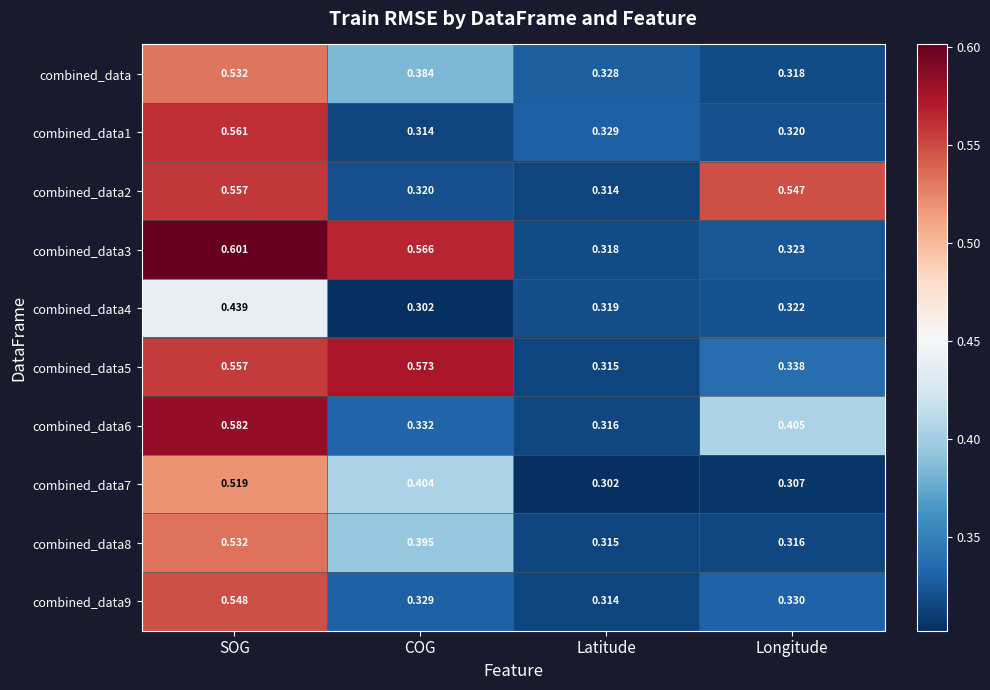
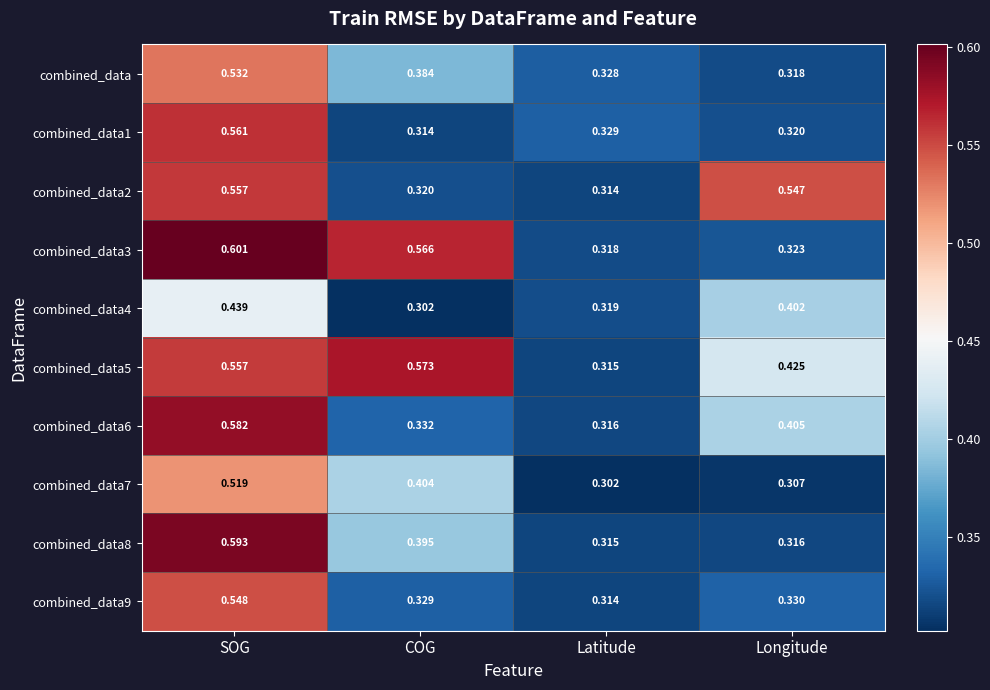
combined_data4, Longitude: 0.322 -> 0.402
combined_data5, Longitude: 0.338 -> 0.425
combined_data8, SOG: 0.532 -> 0.593
